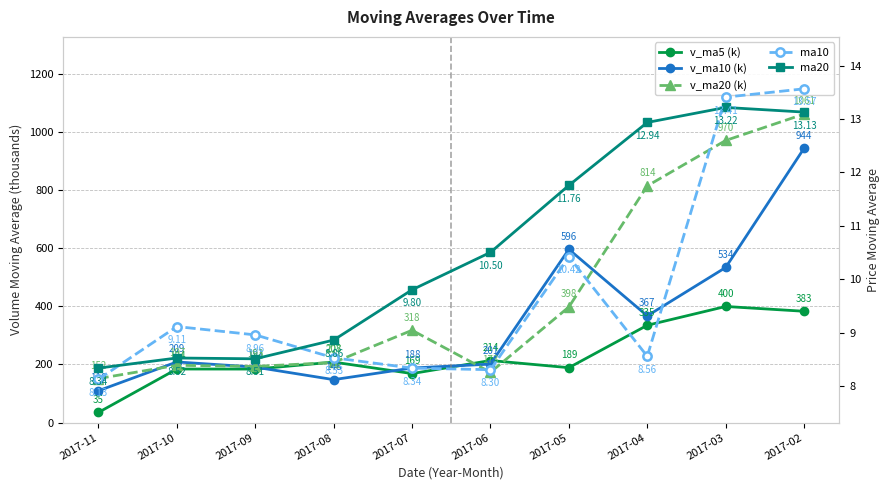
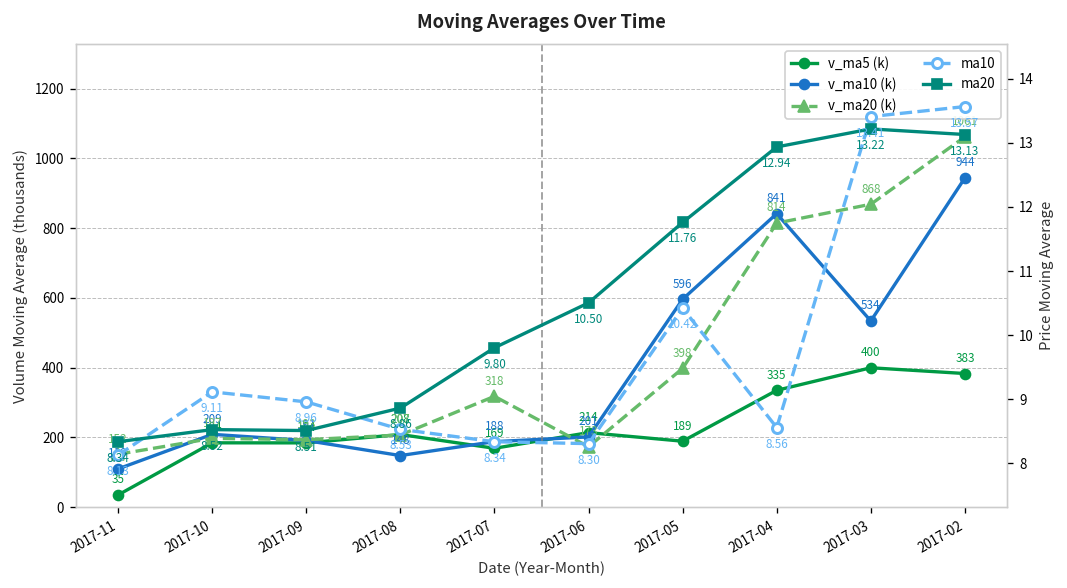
v_ma10 (k), 2017-04: 367 -> 841
v_ma20 (k), 2017-03: 970 -> 868
